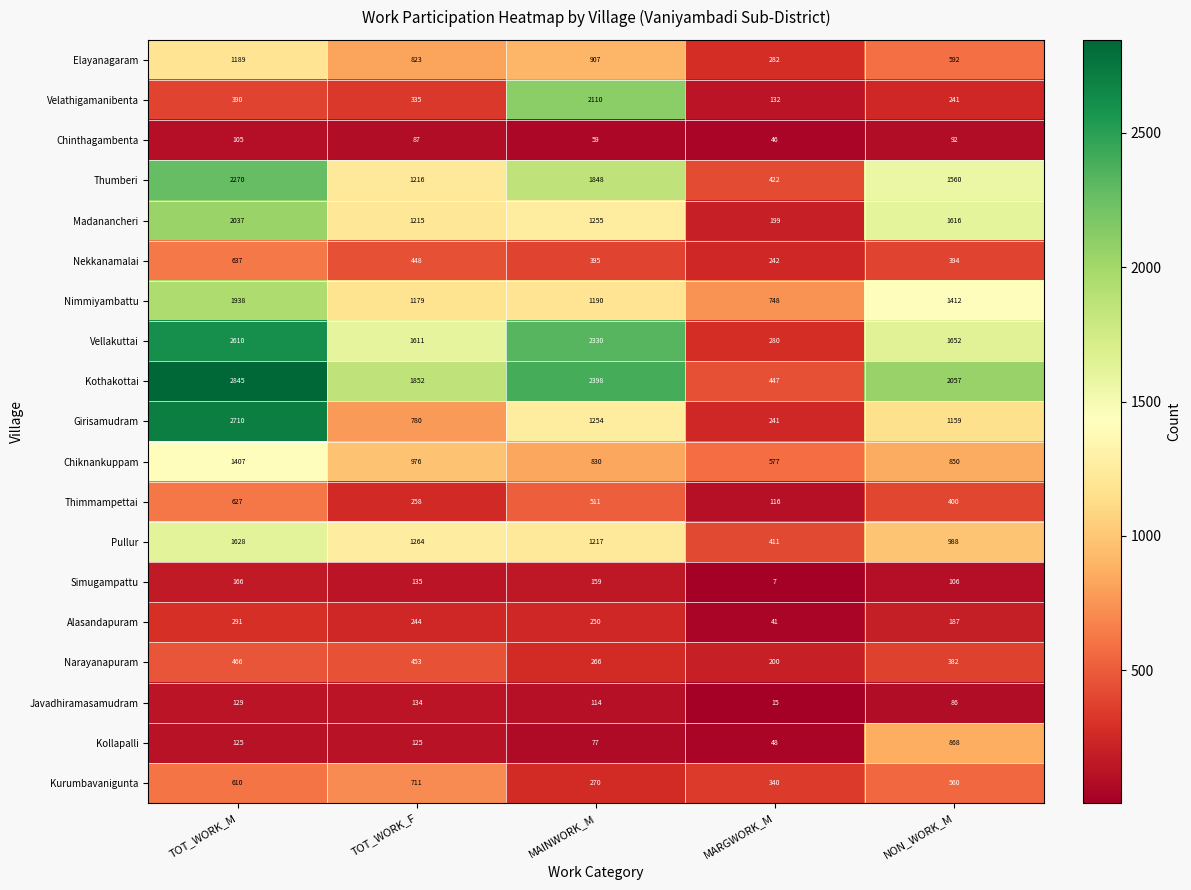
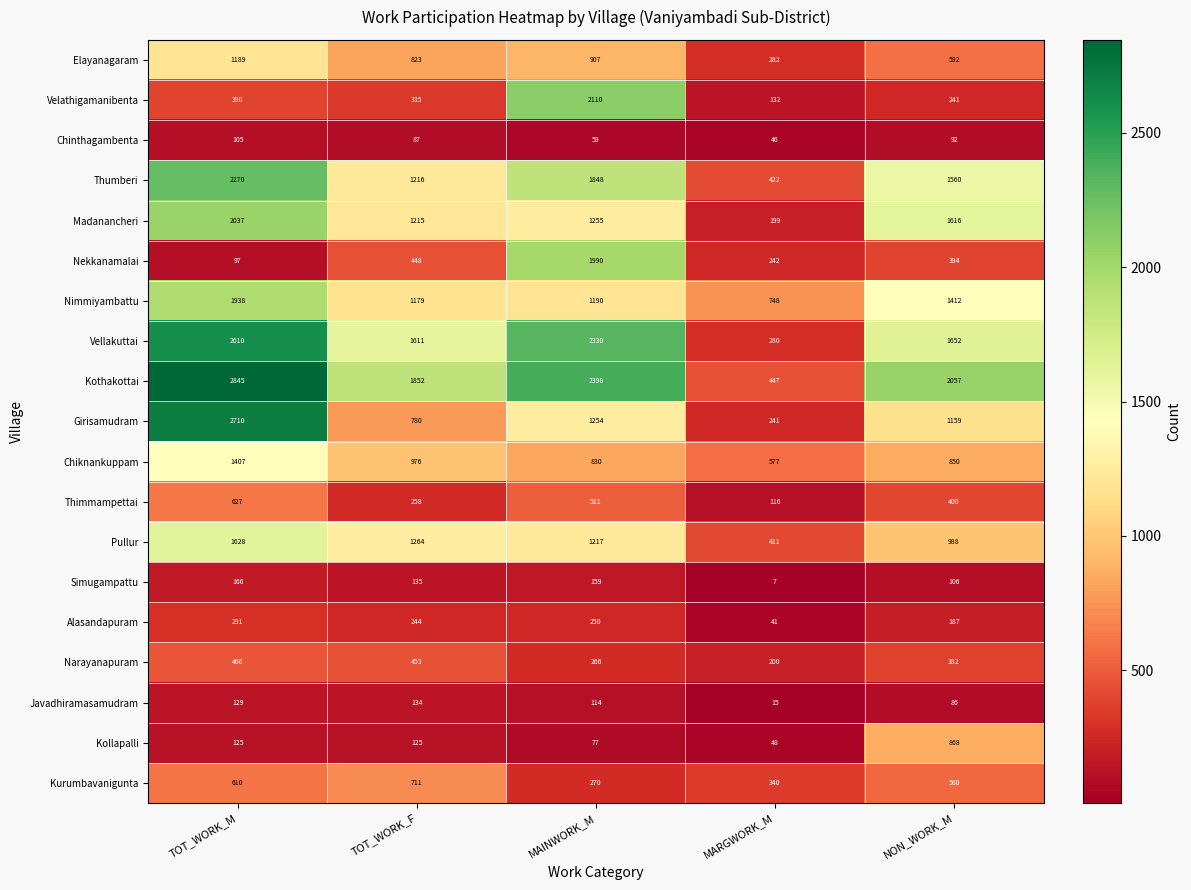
Nekkanamalai, TOT_WORK_M: 637 -> 97
Nekkanamalai, MAINWORK_M: 395 -> 1990
